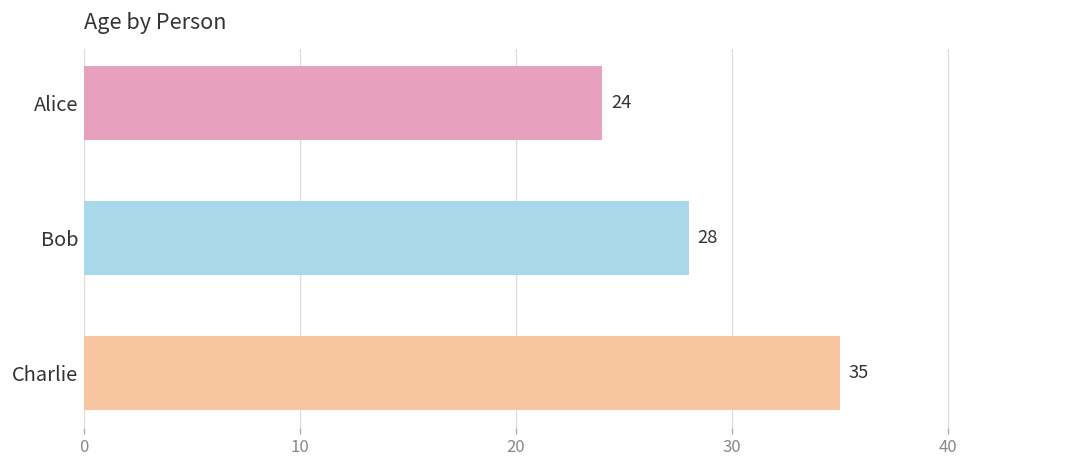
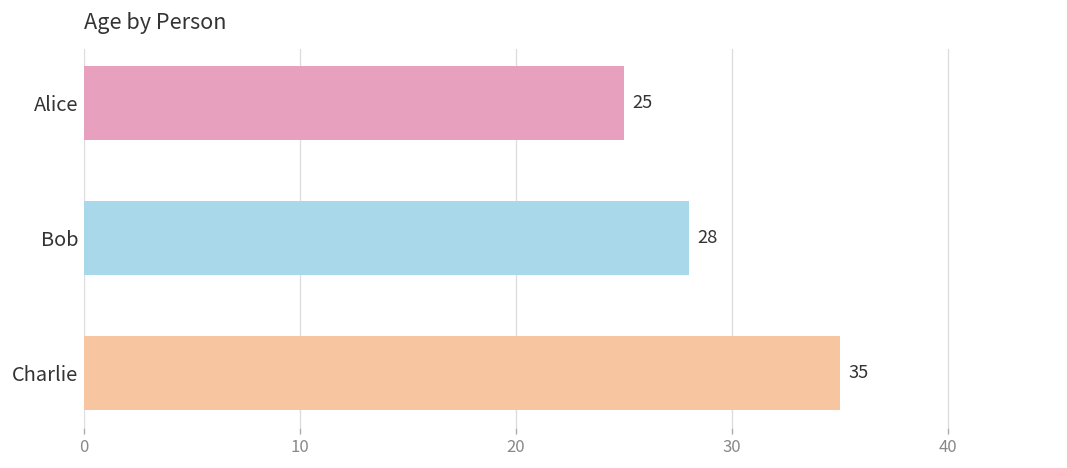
Alice: 24 -> 25
